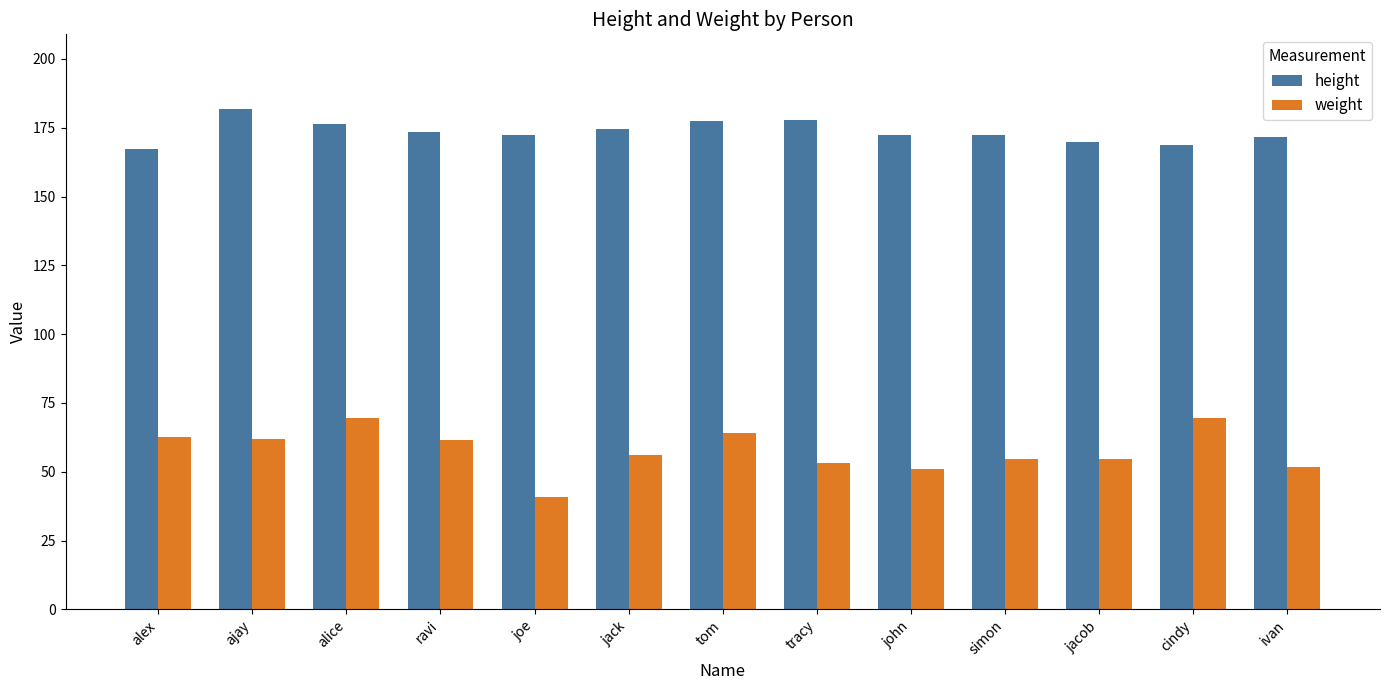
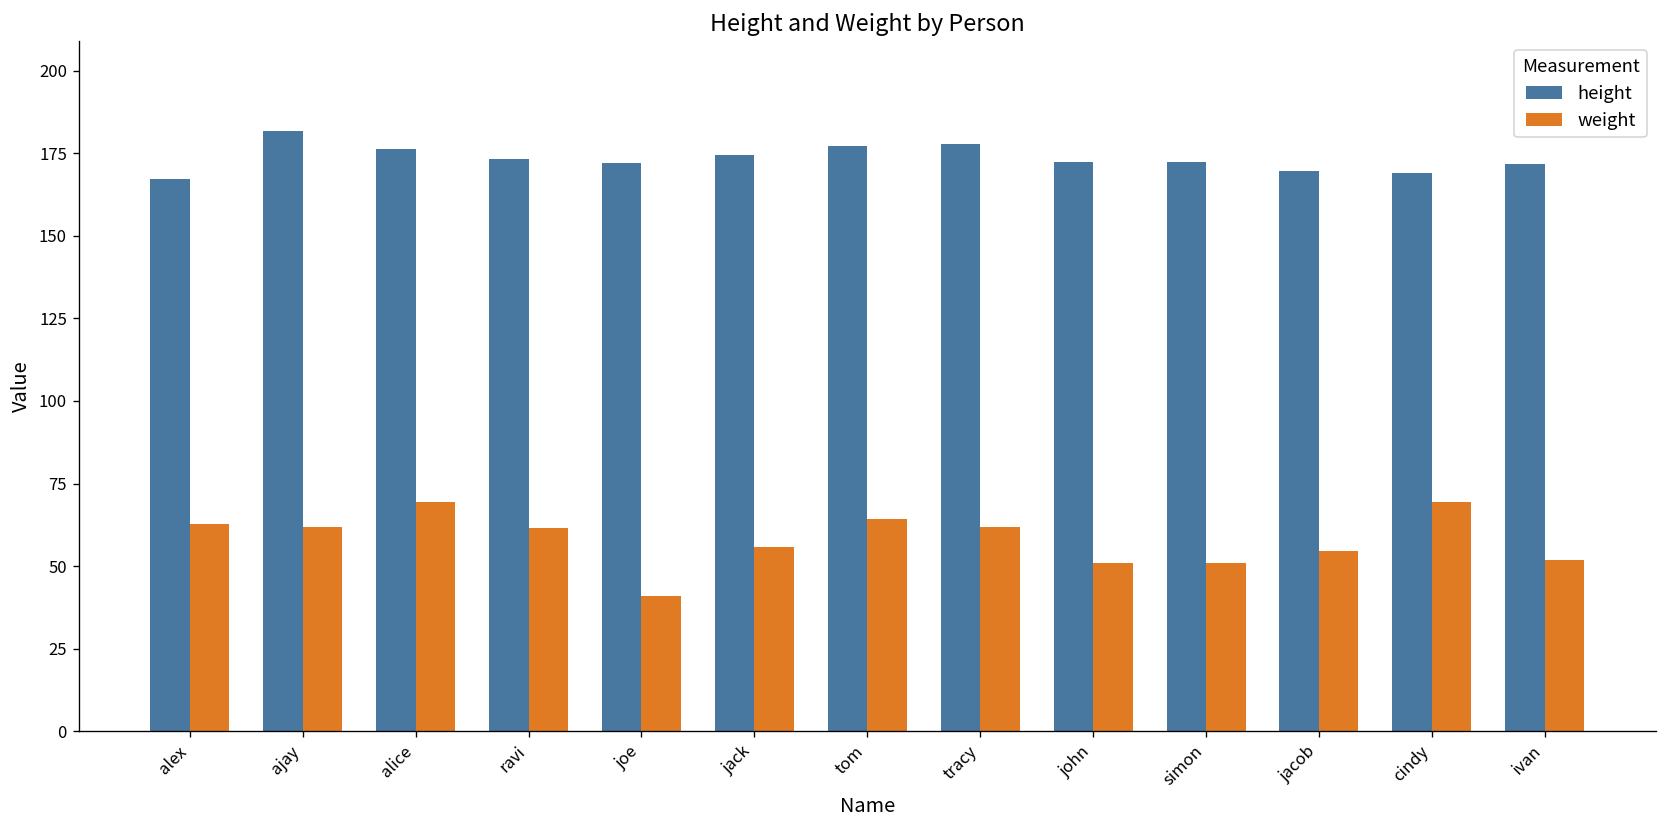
weight, tracy: 53 -> 62
weight, simon: 55 -> 51
